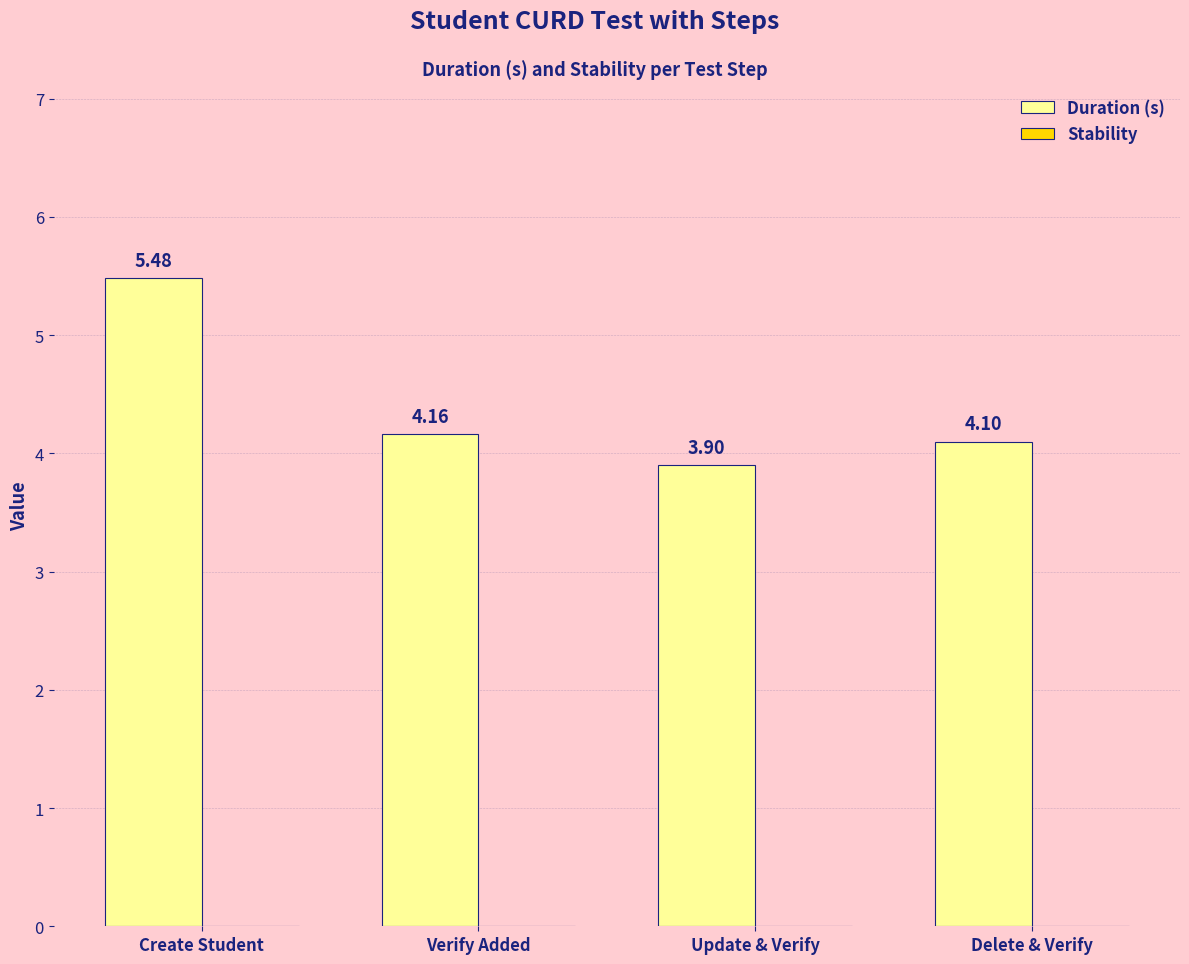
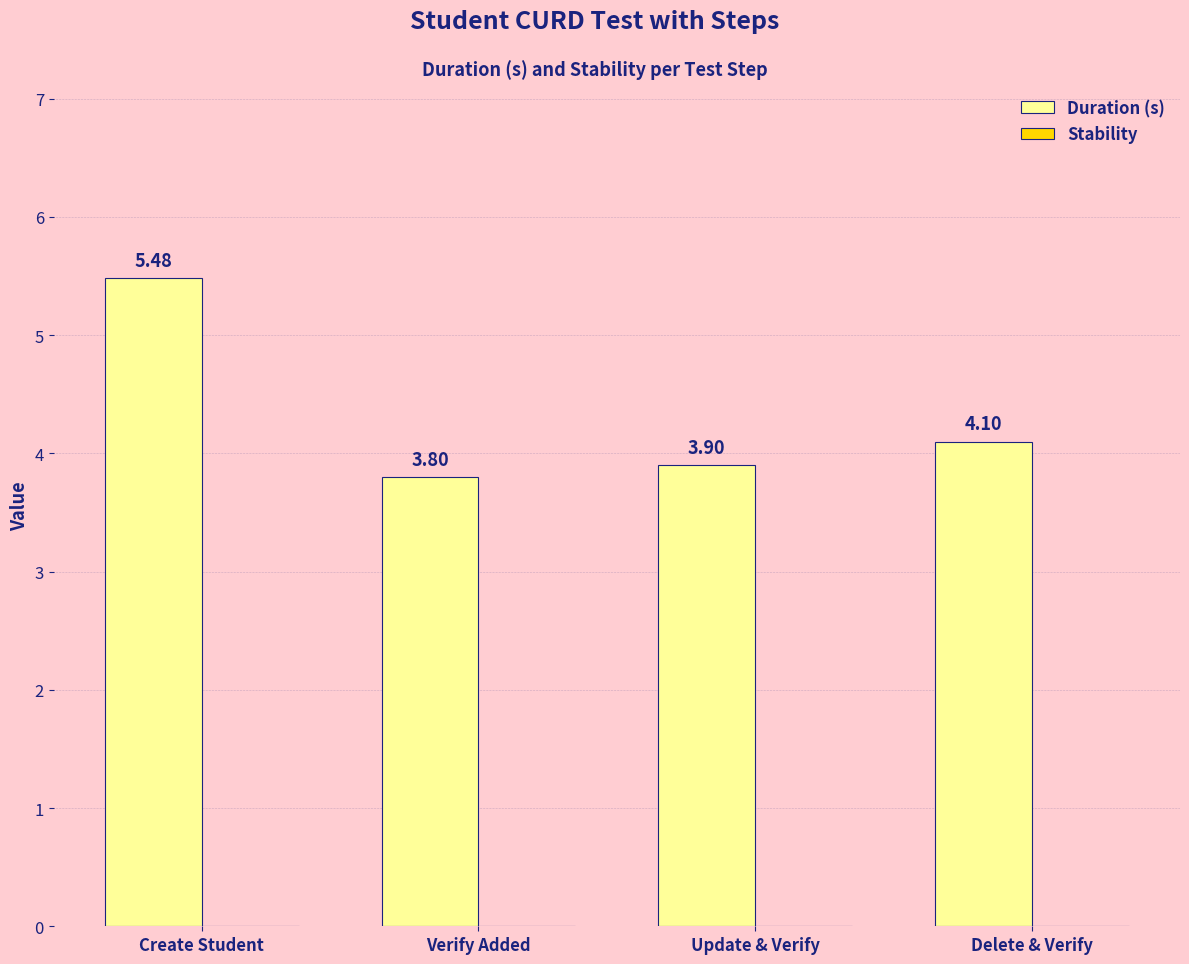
Duration (s), Verify Added: 4.16 -> 3.80
